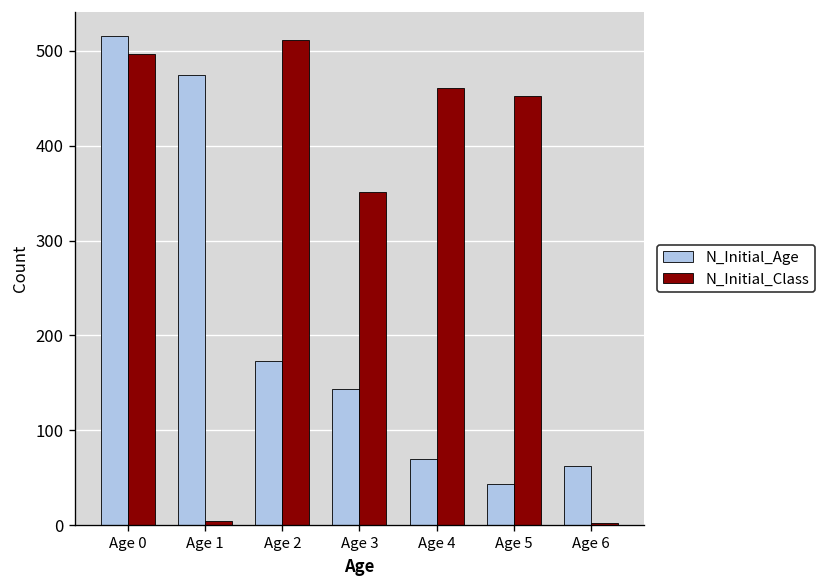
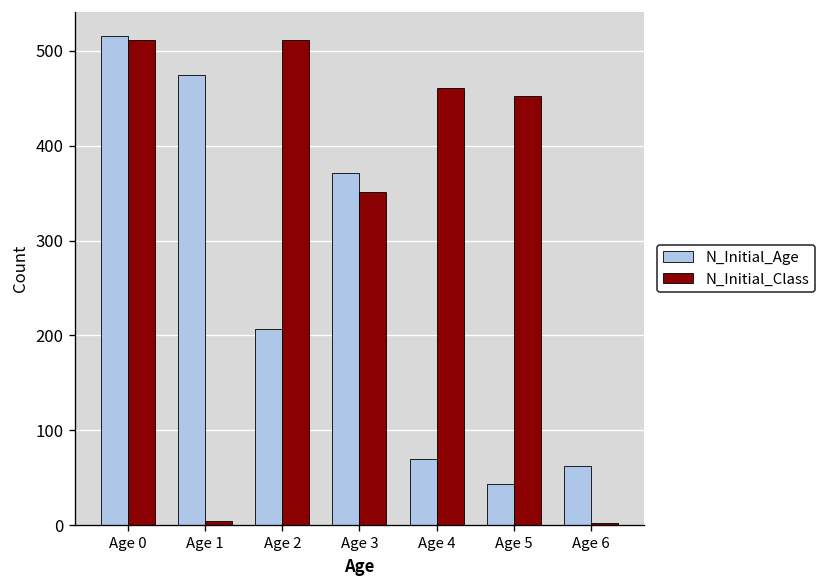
N_Initial_Class, Age 0: 500 -> 510
N_Initial_Age, Age 2: 170 -> 210
N_Initial_Age, Age 3: 140 -> 370
